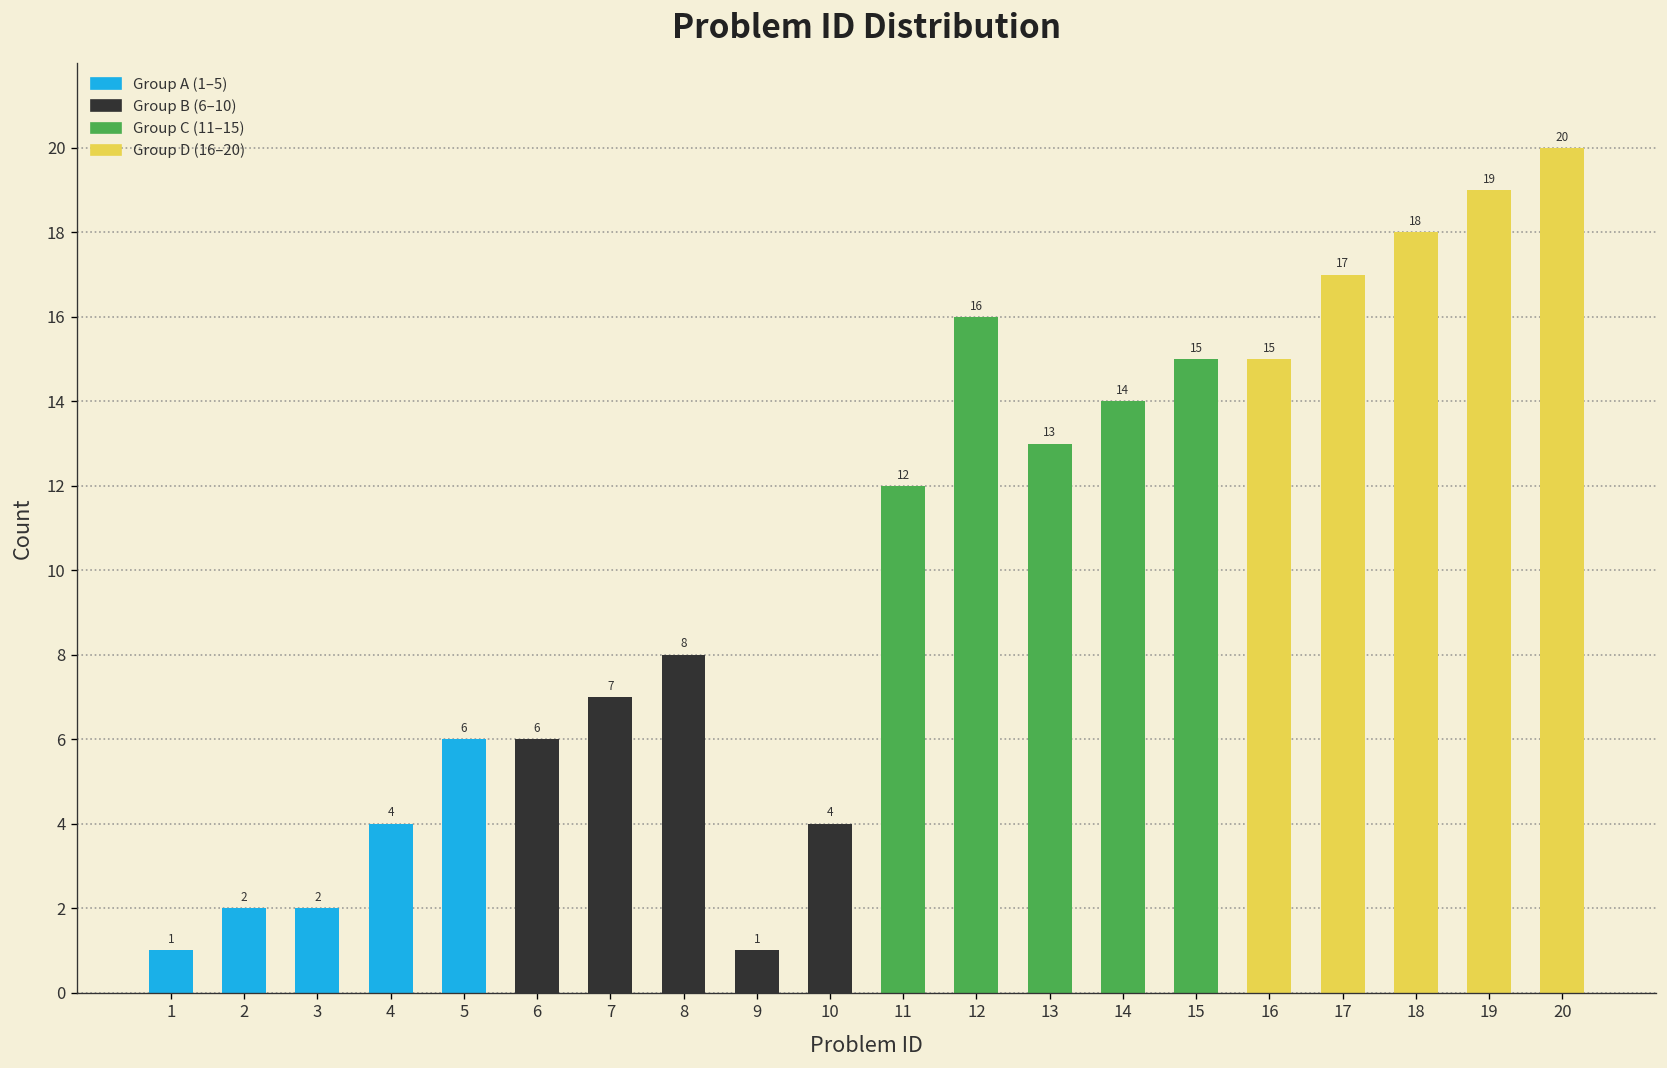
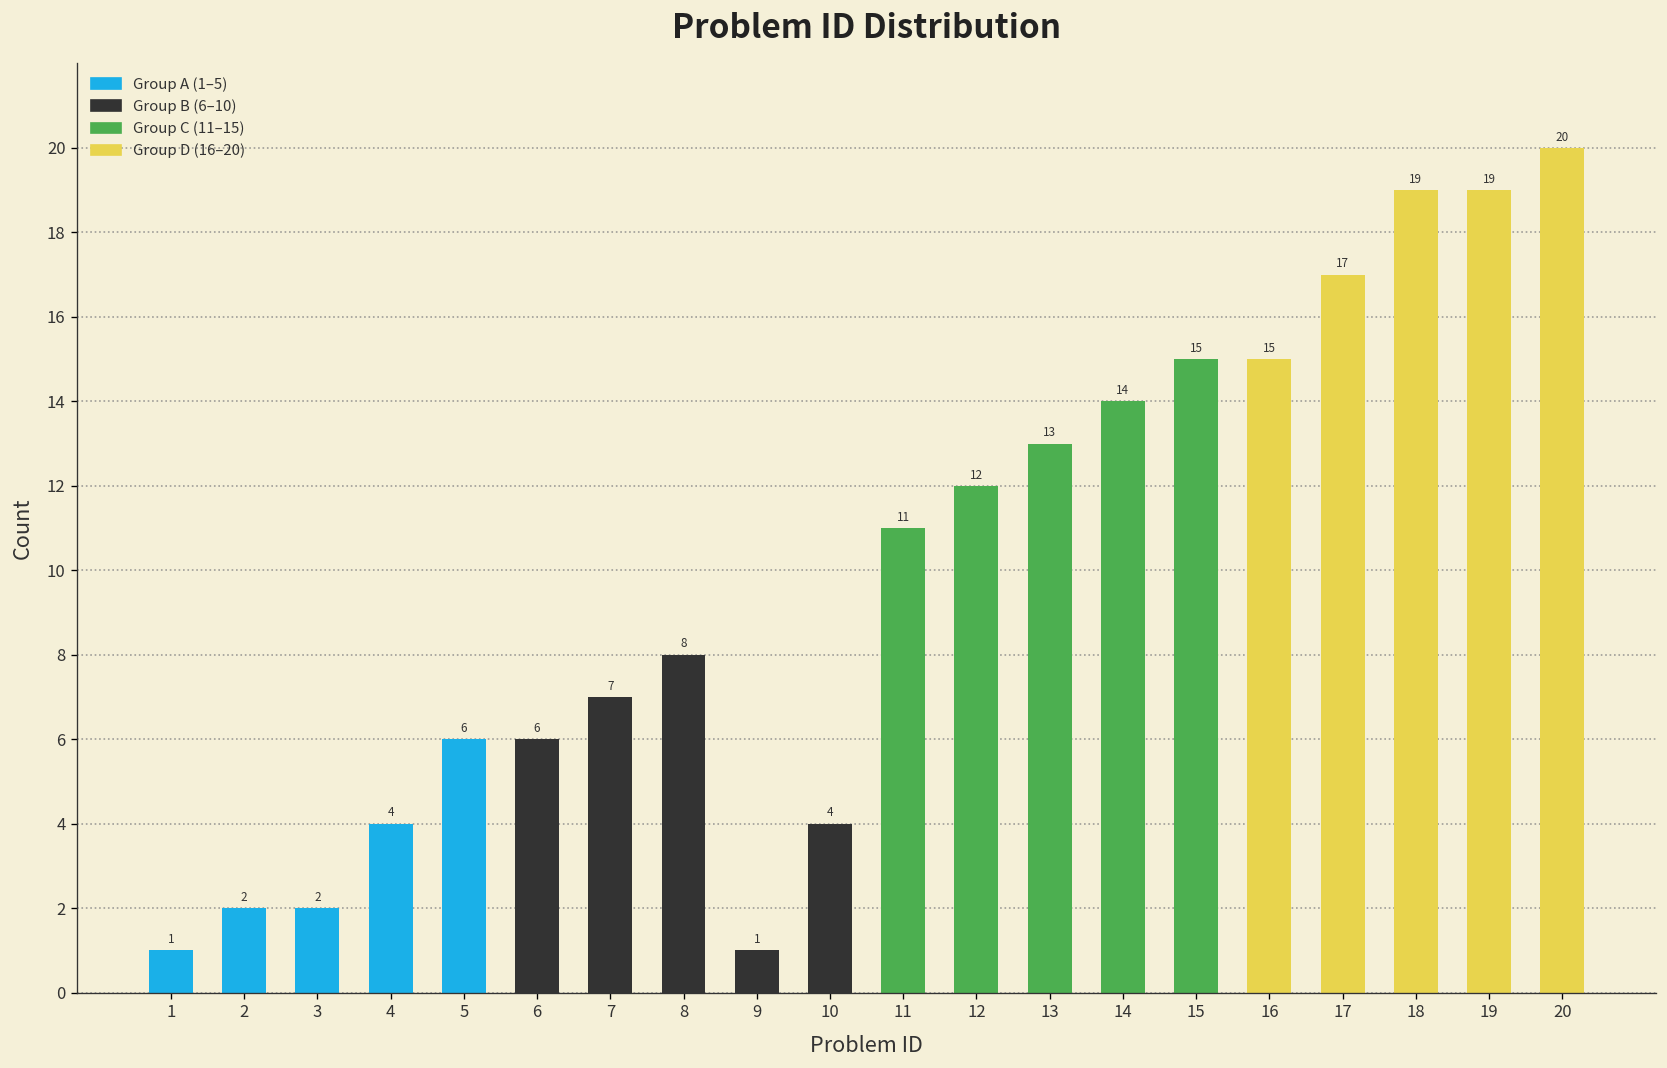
11: 12 -> 11
12: 16 -> 12
18: 18 -> 19
